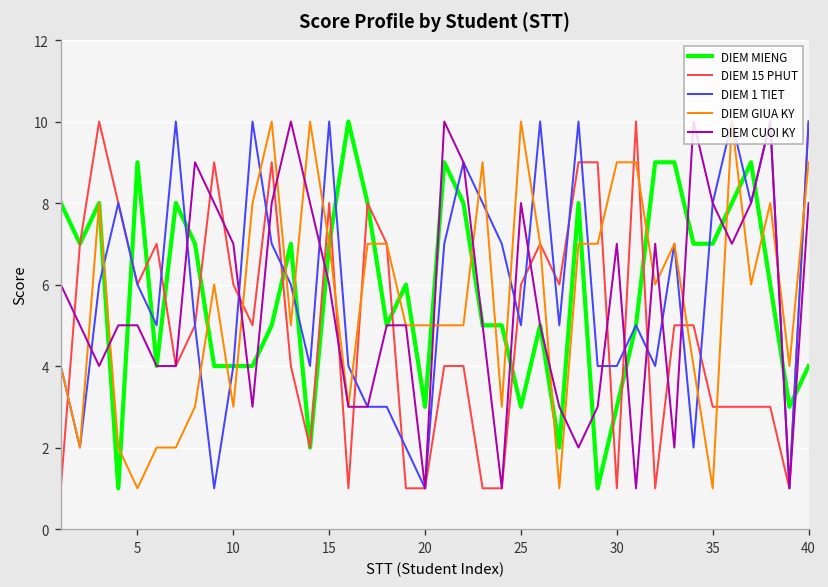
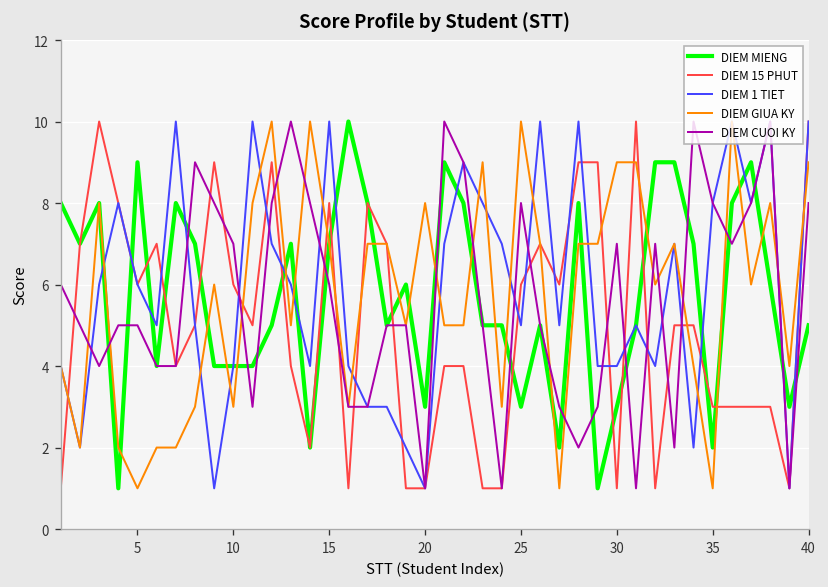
DIEM GIUA KY, 20: 5 -> 8
DIEM MIENG, 35: 7 -> 2
DIEM MIENG, 40: 4 -> 5
